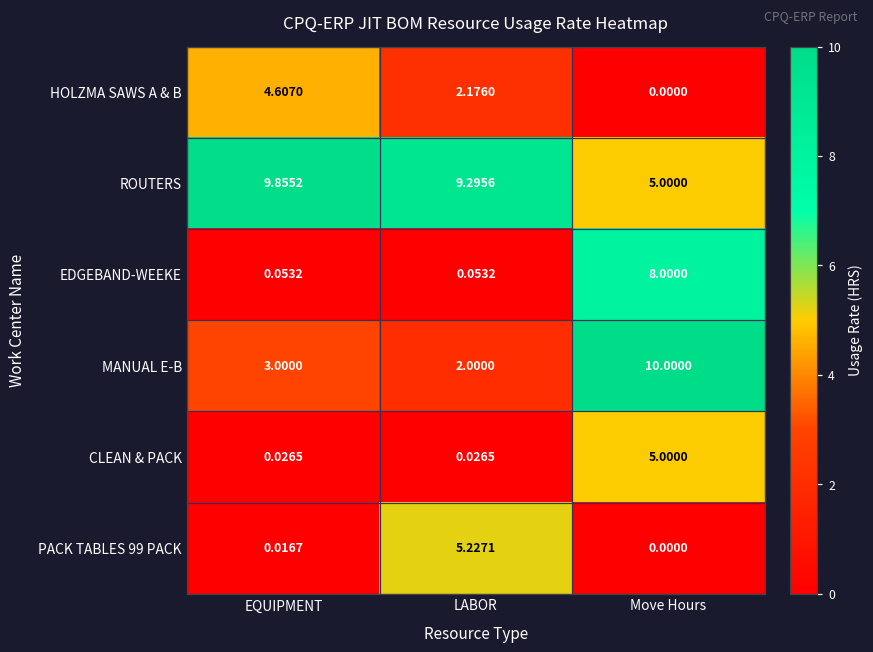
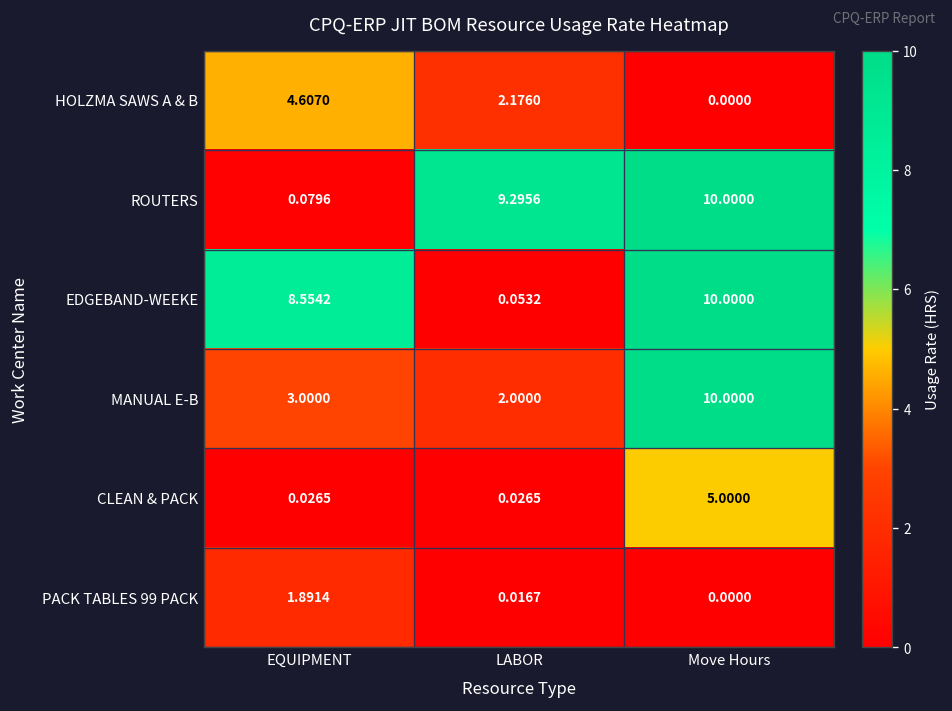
ROUTERS, EQUIPMENT: 9.8552 -> 0.0796
ROUTERS, Move Hours: 5.0000 -> 10.0000
EDGEBAND-WEEKE, EQUIPMENT: 0.0532 -> 8.5542
EDGEBAND-WEEKE, Move Hours: 8.0000 -> 10.0000
PACK TABLES 99 PACK, EQUIPMENT: 0.0167 -> 1.8914
PACK TABLES 99 PACK, LABOR: 5.2271 -> 0.0167
